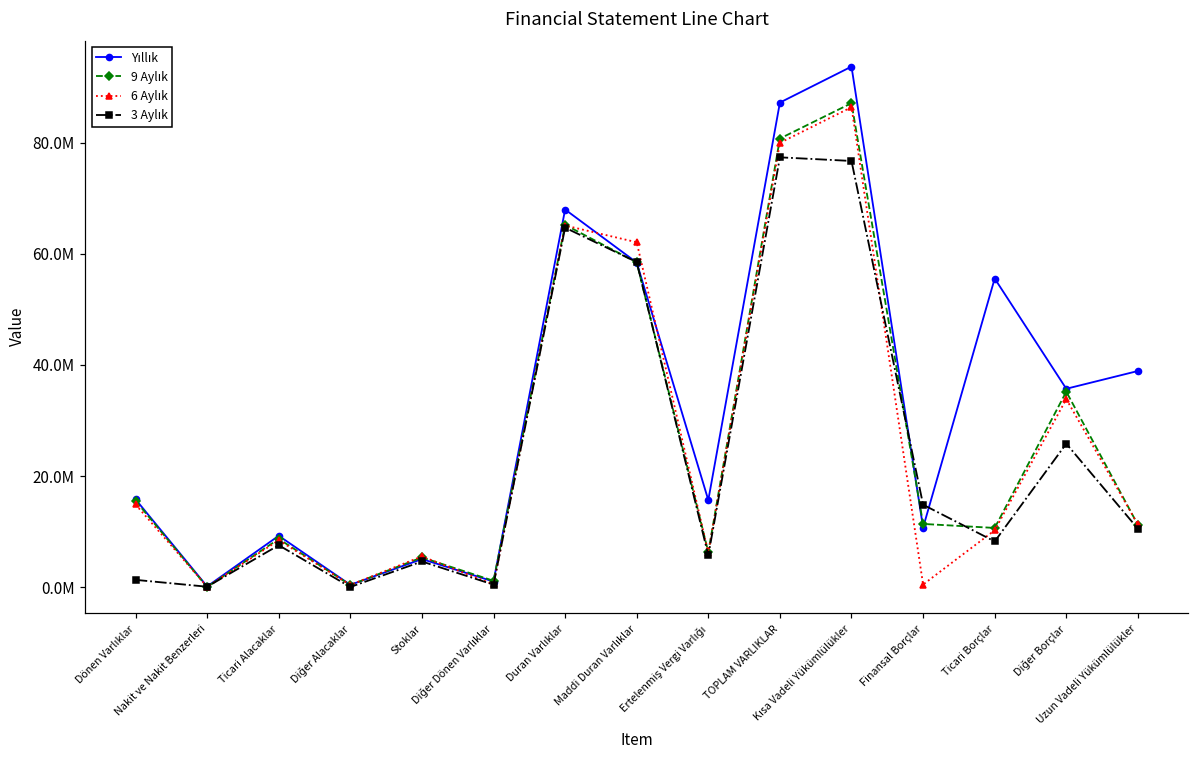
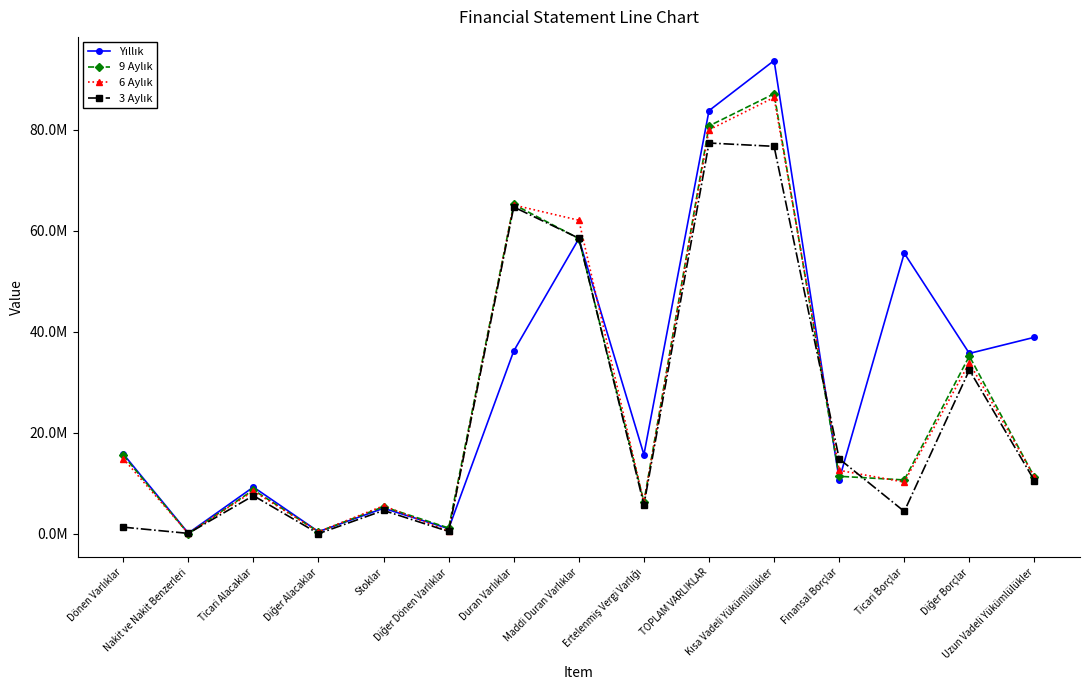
Yıllık, Duran Varlıklar: 68000000 -> 36000000
Yıllık, TOPLAM VARLIKLAR: 87000000 -> 84000000
6 Aylık, Finansal Borçlar: 0 -> 13000000
3 Aylık, Ticari Borçlar: 8000000 -> 4000000
3 Aylık, Diğer Borçlar: 26000000 -> 32000000
